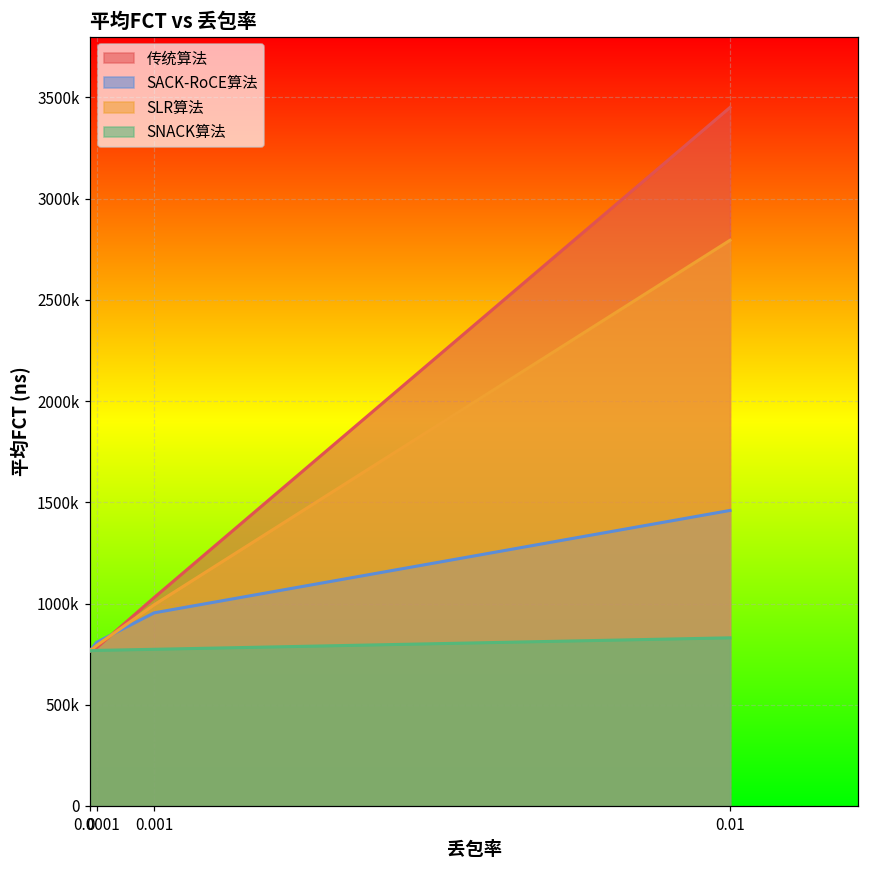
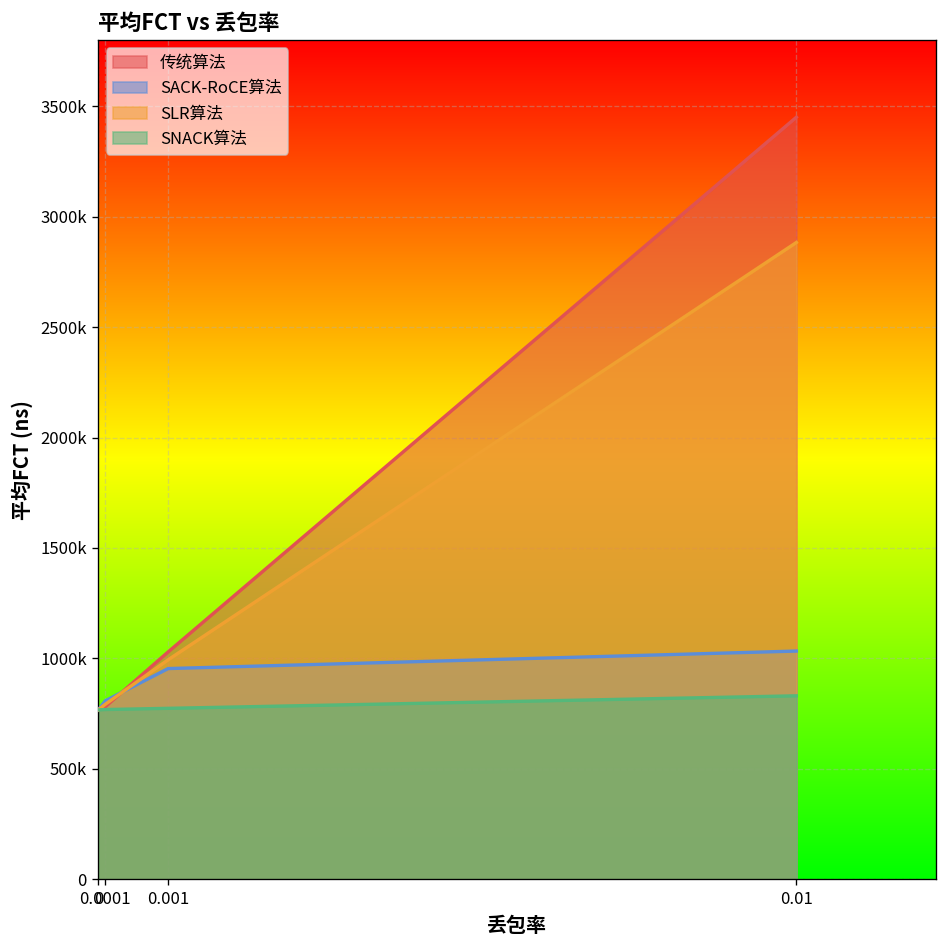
SACK-RoCE算法, 0.01: 1460000 -> 1030000
SLR算法, 0.01: 2790000 -> 2880000
